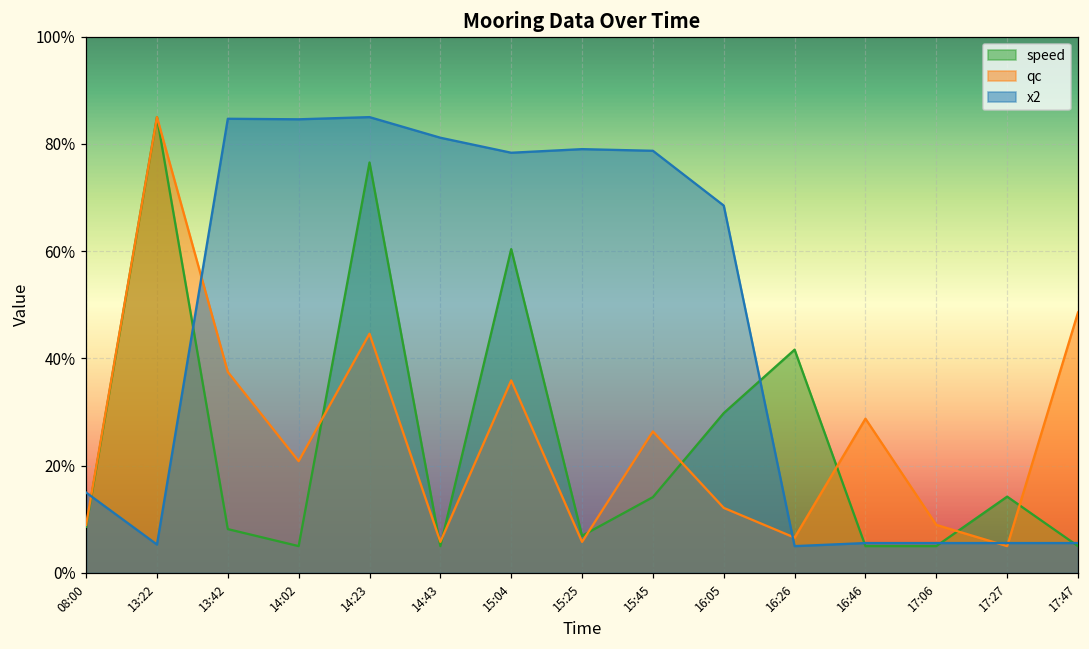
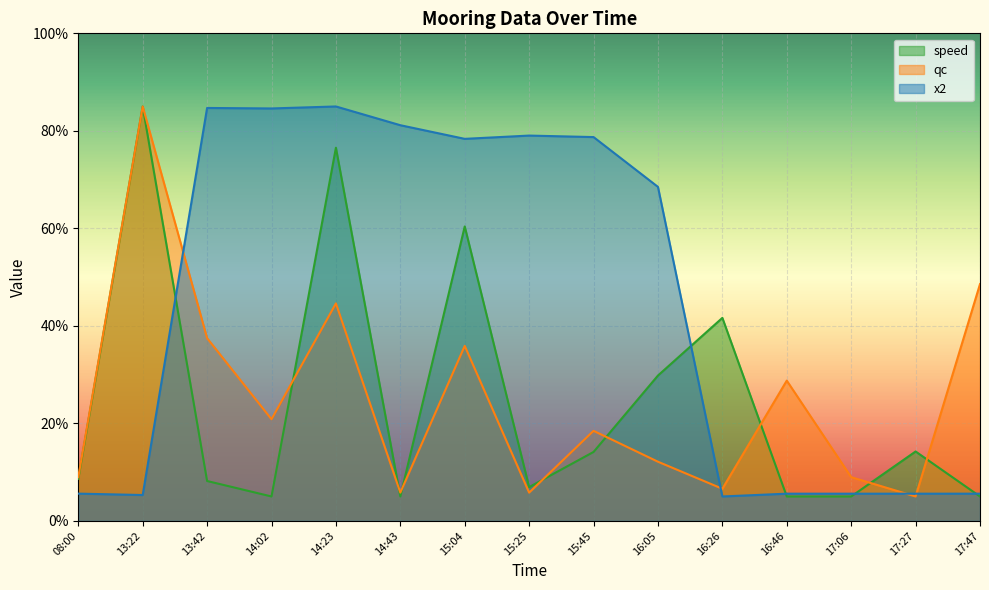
x2, 08:00: 15% -> 6%
qc, 15:45: 26% -> 18%
